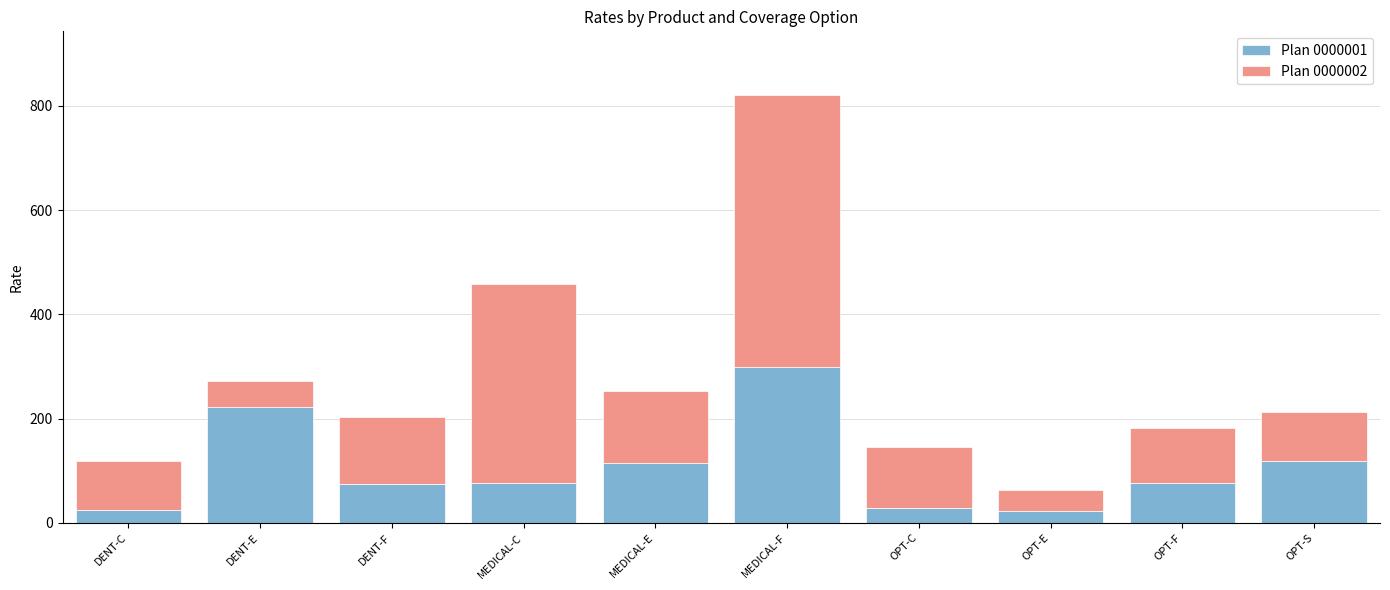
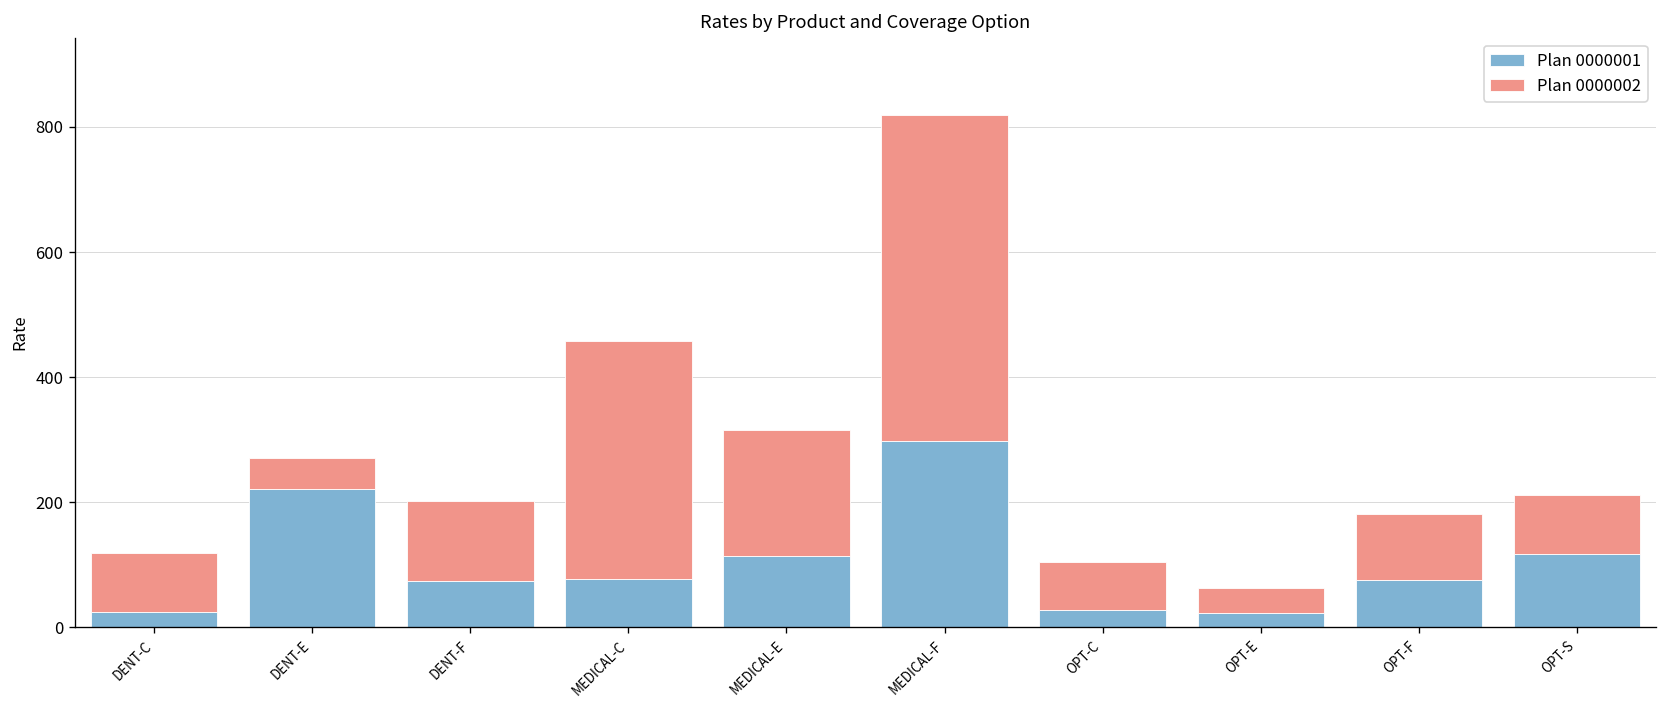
Plan 0000002, MEDICAL-E: 140 -> 200
Plan 0000002, OPT-C: 120 -> 80
